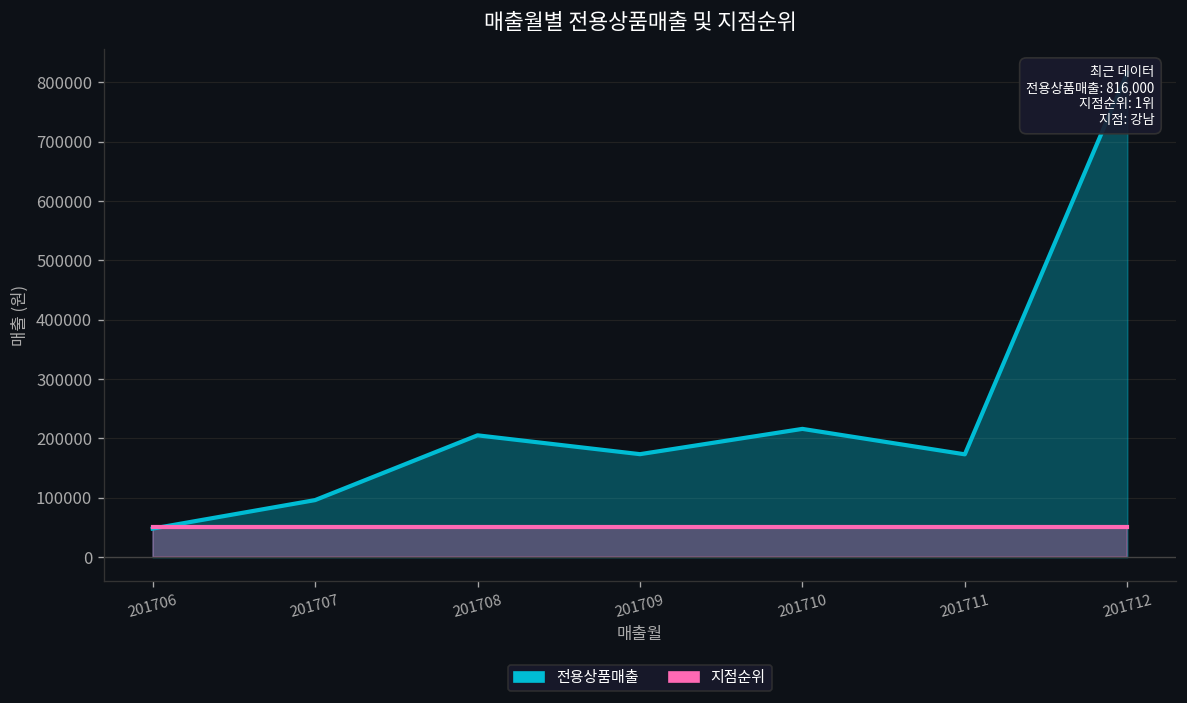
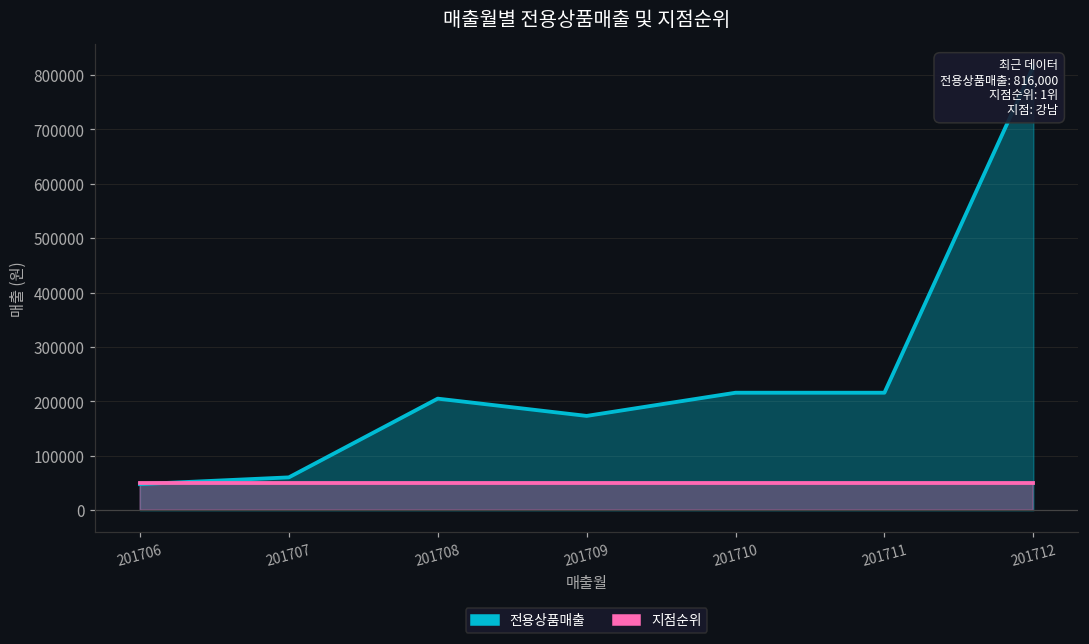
전용상품매출, 201707: 100000 -> 60000
전용상품매출, 201711: 170000 -> 220000
